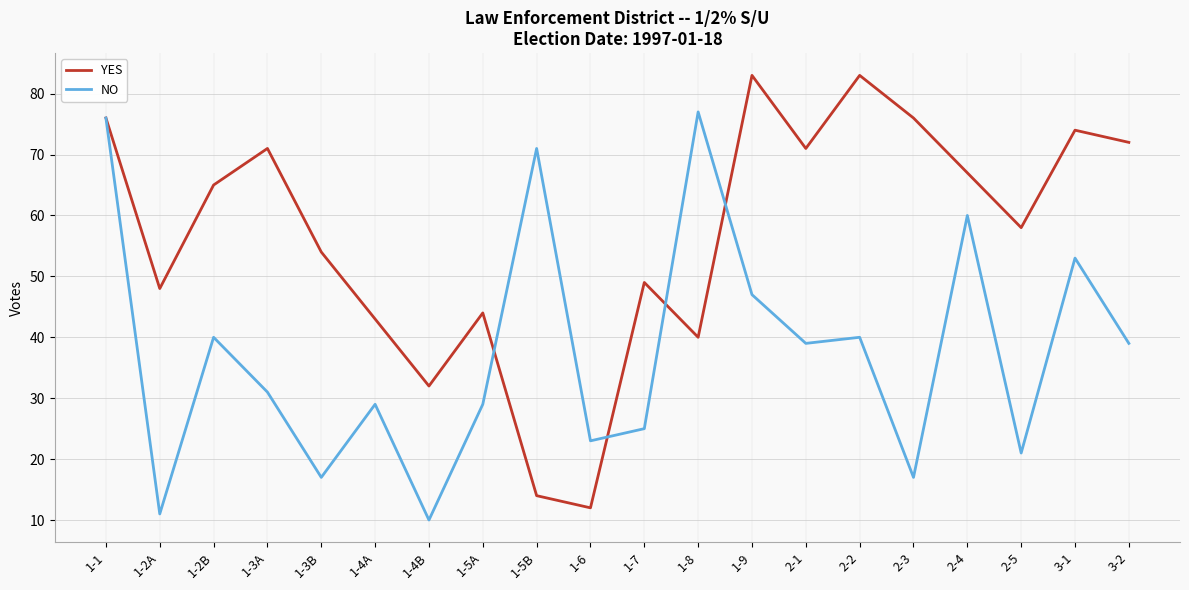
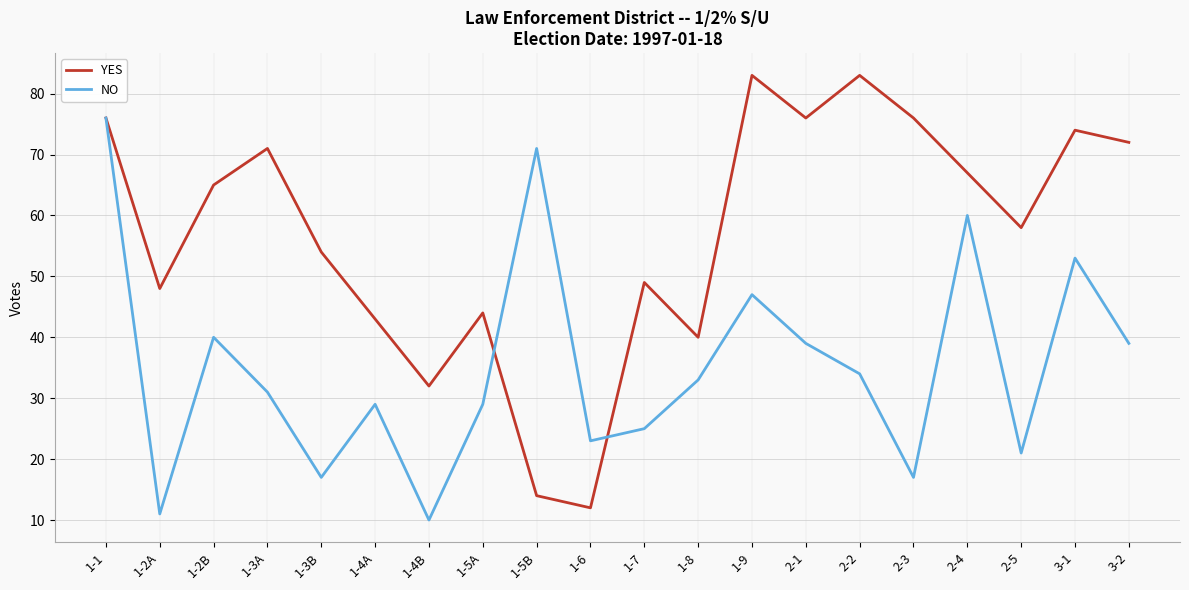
NO, 1-8: 77 -> 33
YES, 2-1: 71 -> 76
NO, 2-2: 40 -> 34
